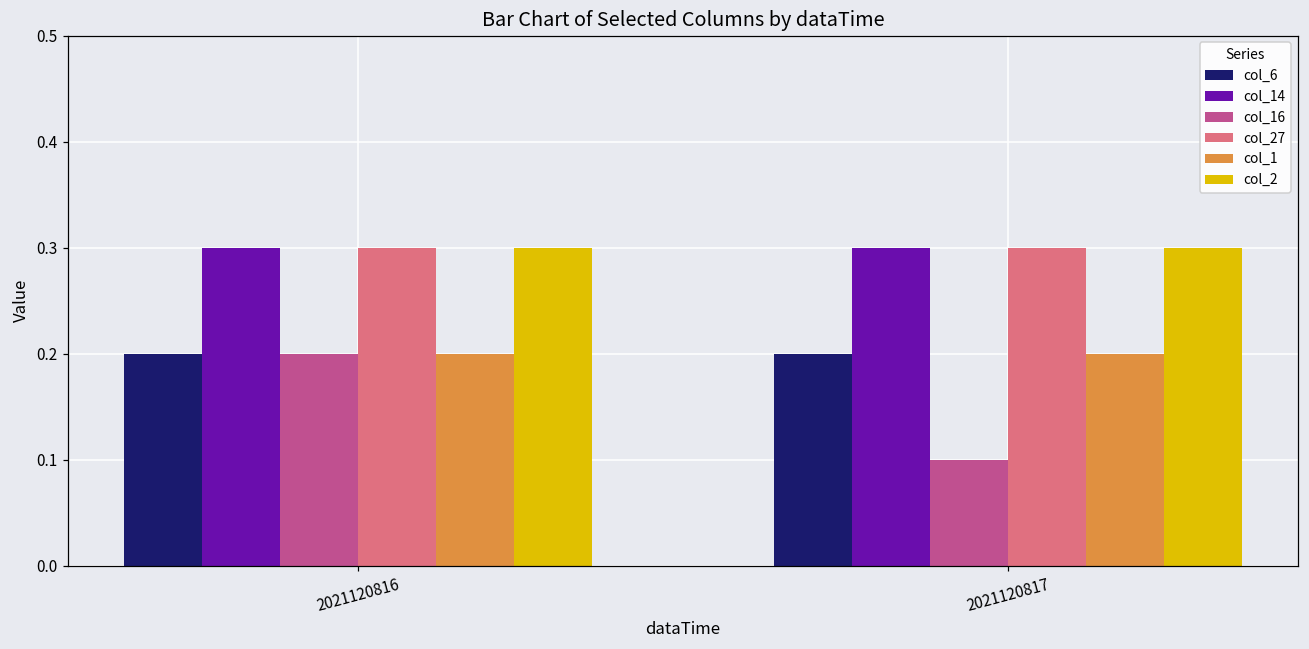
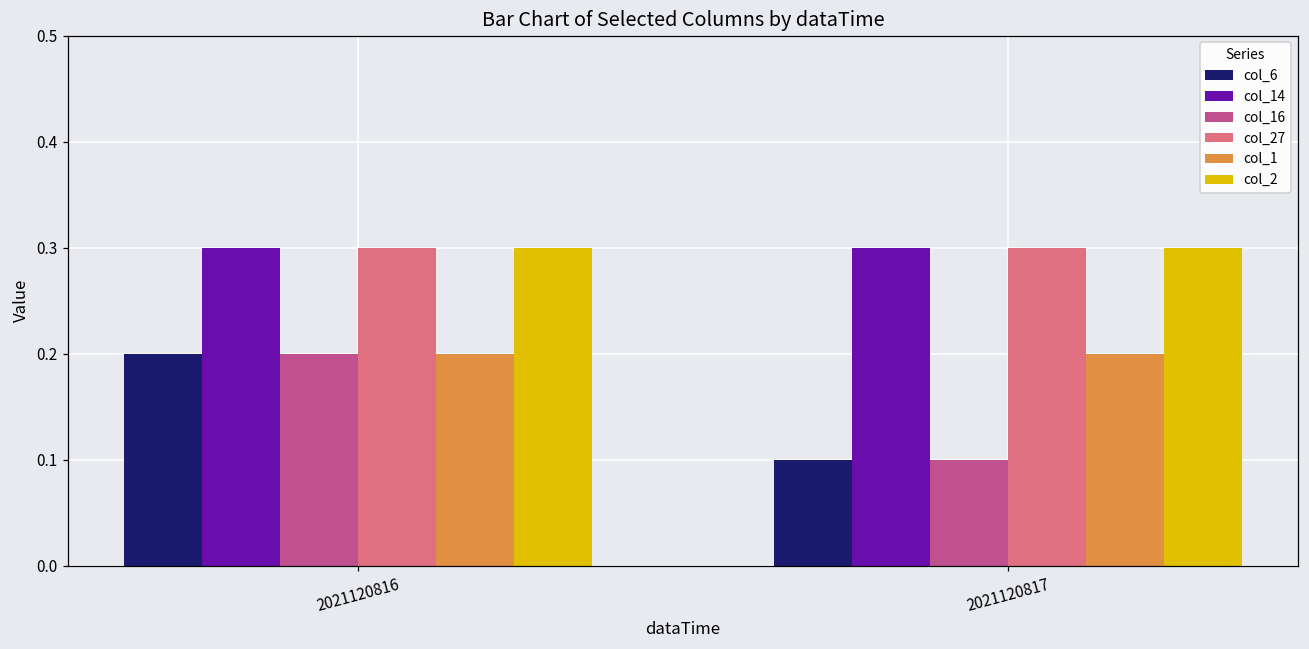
col_6, 2021120817: 0.2 -> 0.1
